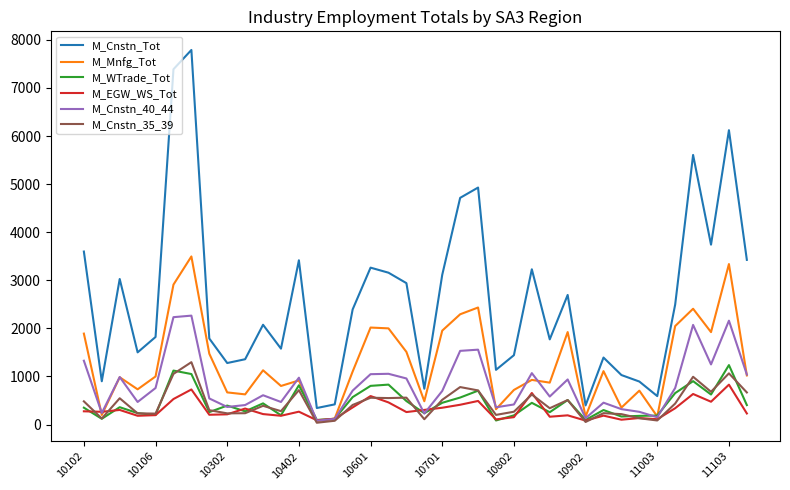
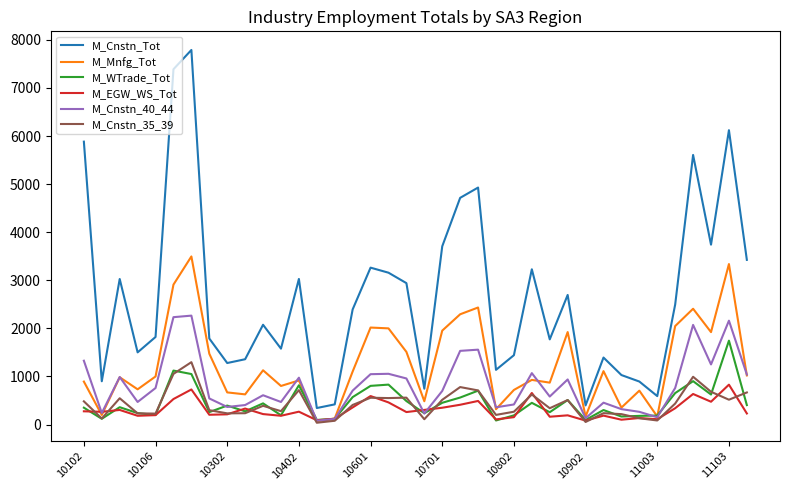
M_Cnstn_Tot, 10102: 3600 -> 5900
M_Mnfg_Tot, 10102: 1900 -> 900
M_Cnstn_Tot, 10402: 3400 -> 3000
M_Cnstn_Tot, 10701: 3100 -> 3700
M_WTrade_Tot, 11103: 1200 -> 1700
M_Cnstn_35_39, 11103: 1100 -> 500
